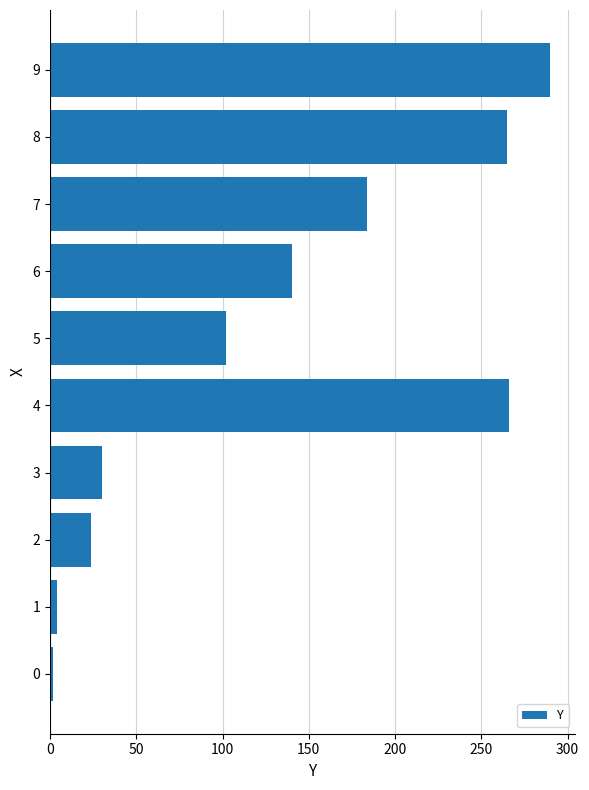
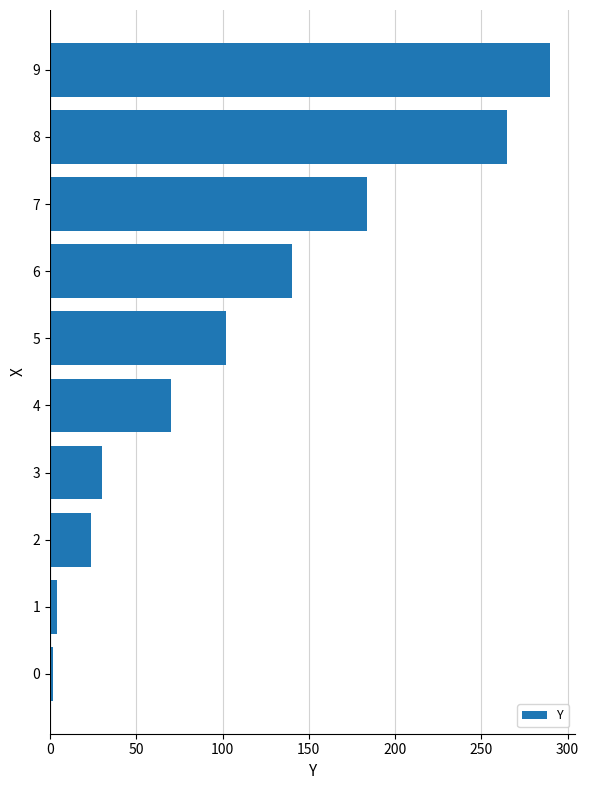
4: 266 -> 70
